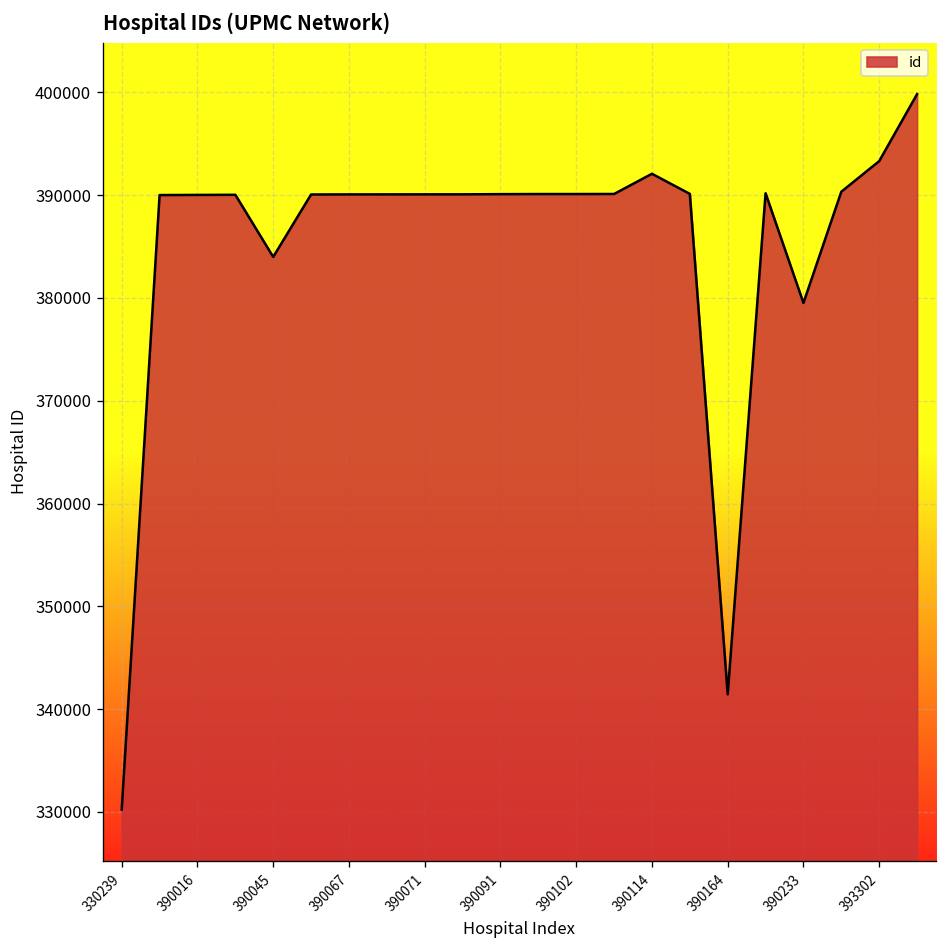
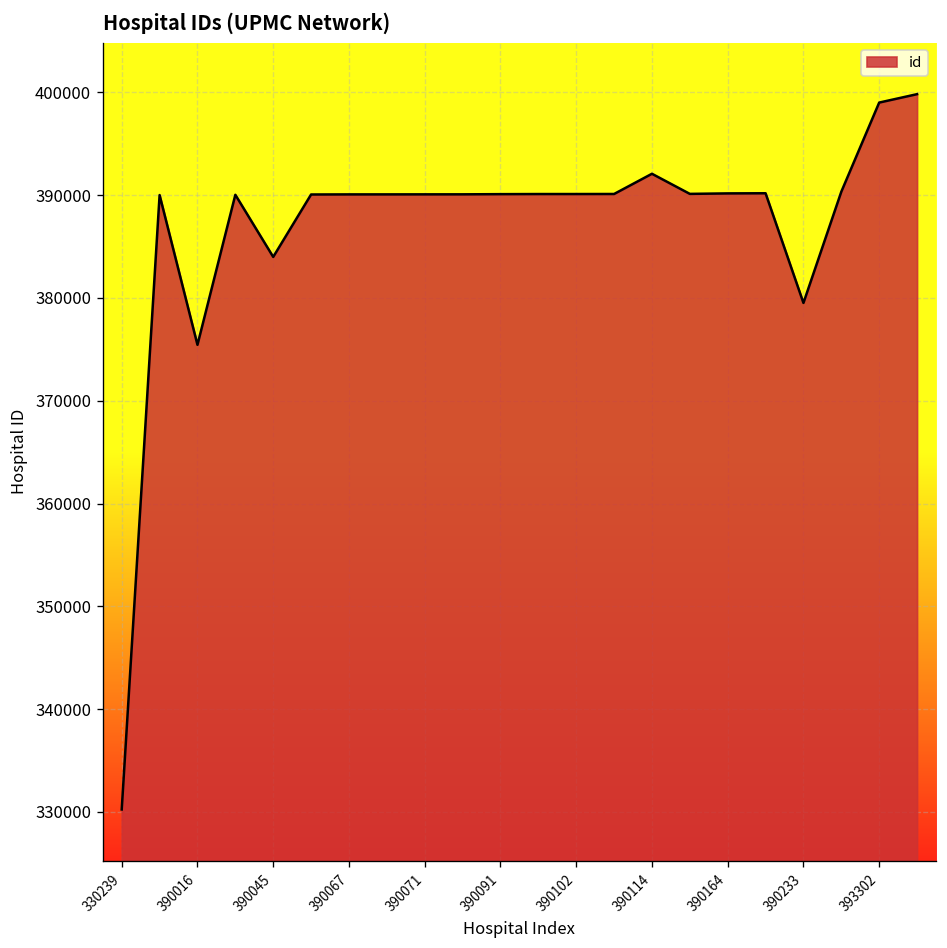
390016: 390000 -> 375000
390164: 341000 -> 390000
393302: 393000 -> 399000
